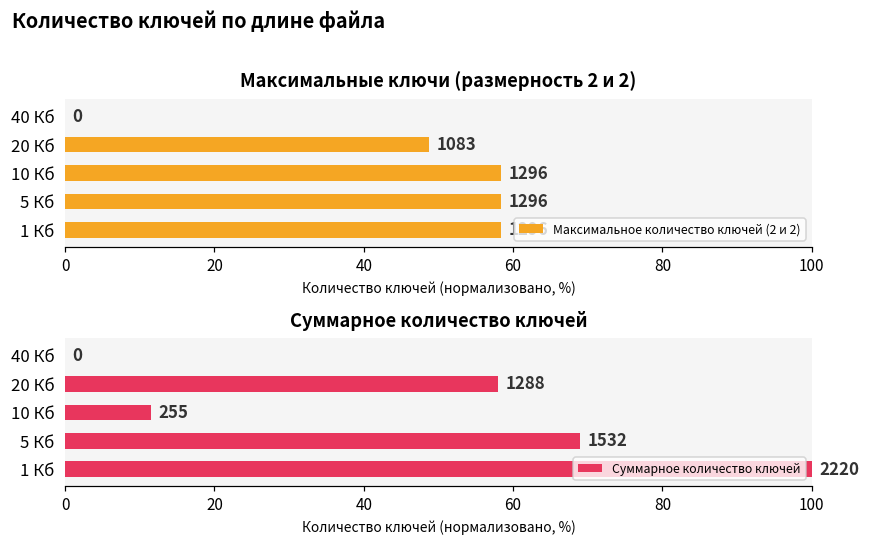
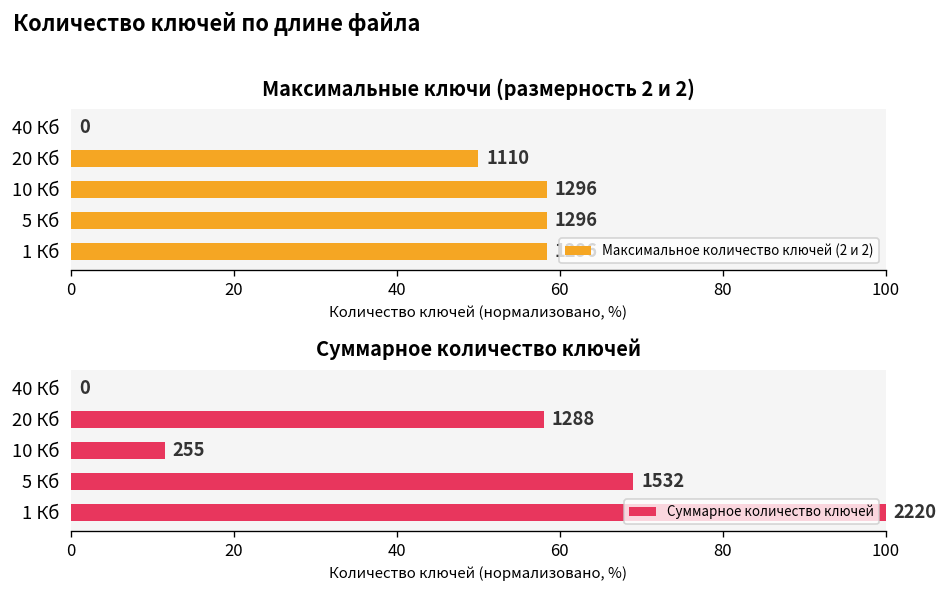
Максимальные ключи (размерность 2 и 2), 20 Кб: 1083 -> 1110
